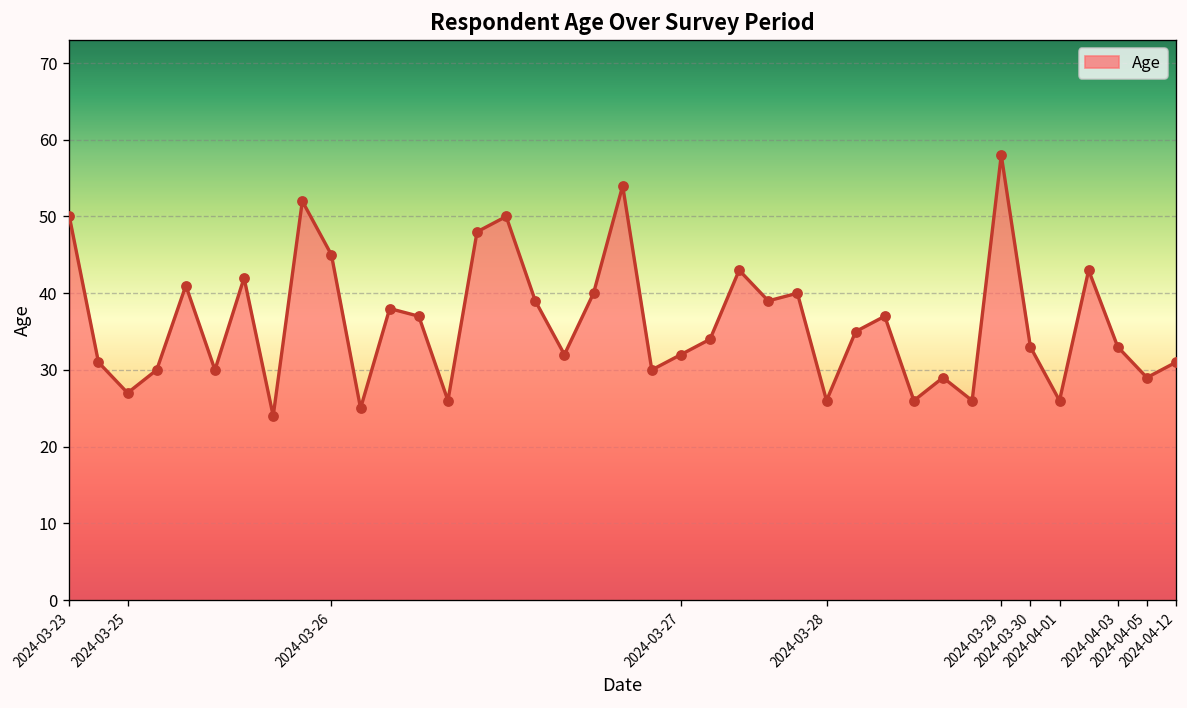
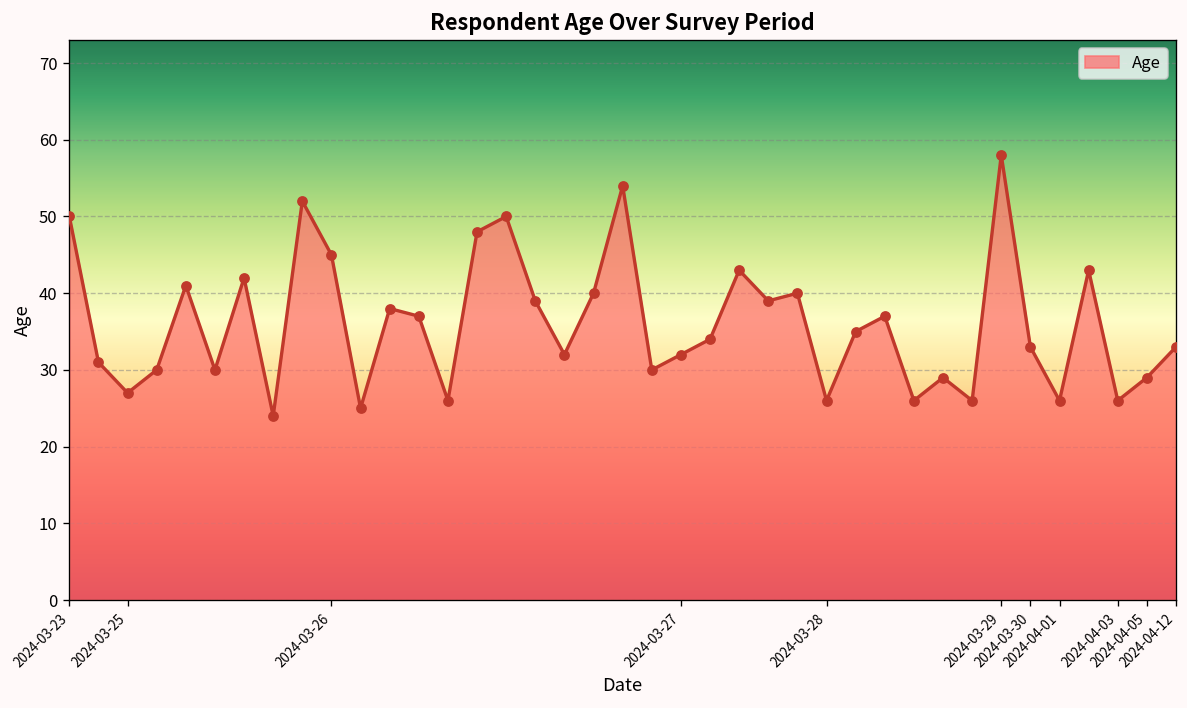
2024-04-03: 33 -> 26
2024-04-12: 31 -> 33
